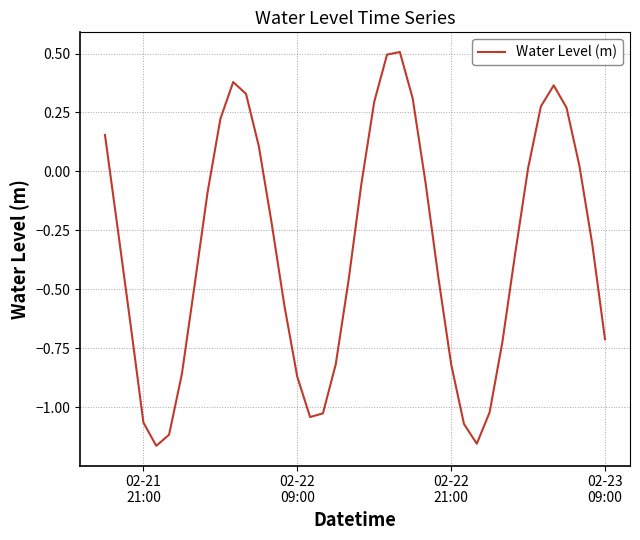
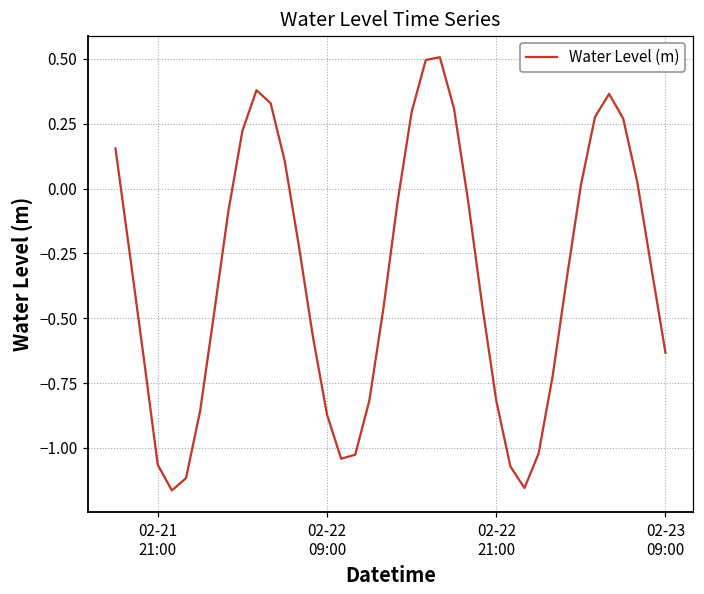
02-23 09:00: -0.71 -> -0.63
